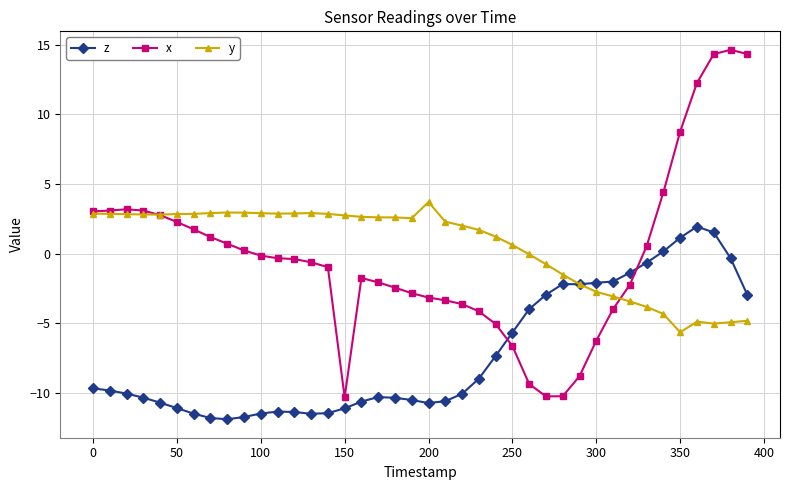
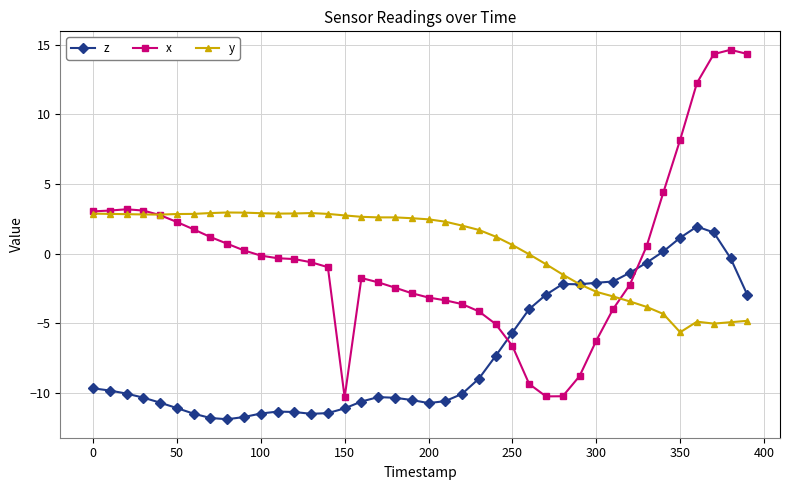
y, 200: 3.7 -> 2.5
x, 350: 8.8 -> 8.2
